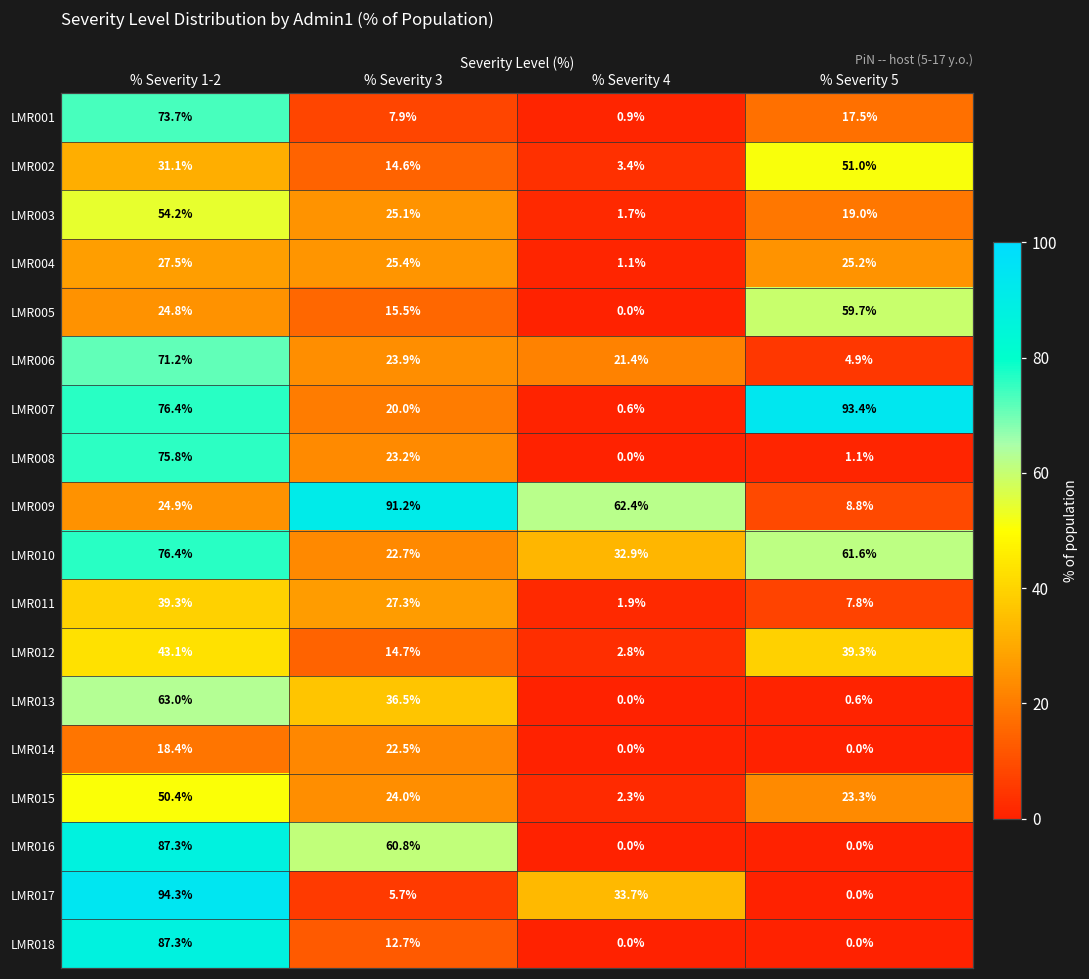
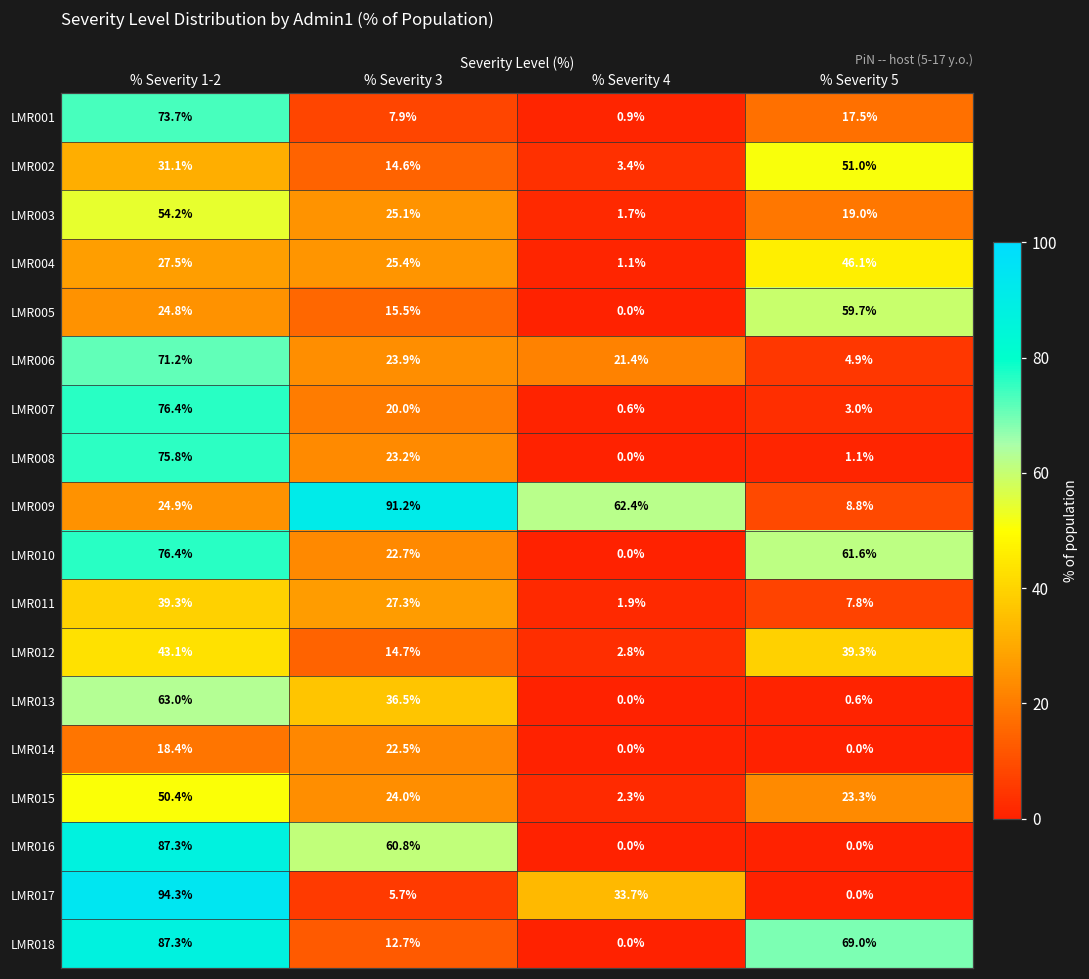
LMR004, % Severity 5: 25.2% -> 46.1%
LMR007, % Severity 5: 93.4% -> 3.0%
LMR010, % Severity 4: 32.9% -> 0.0%
LMR018, % Severity 5: 0.0% -> 69.0%
